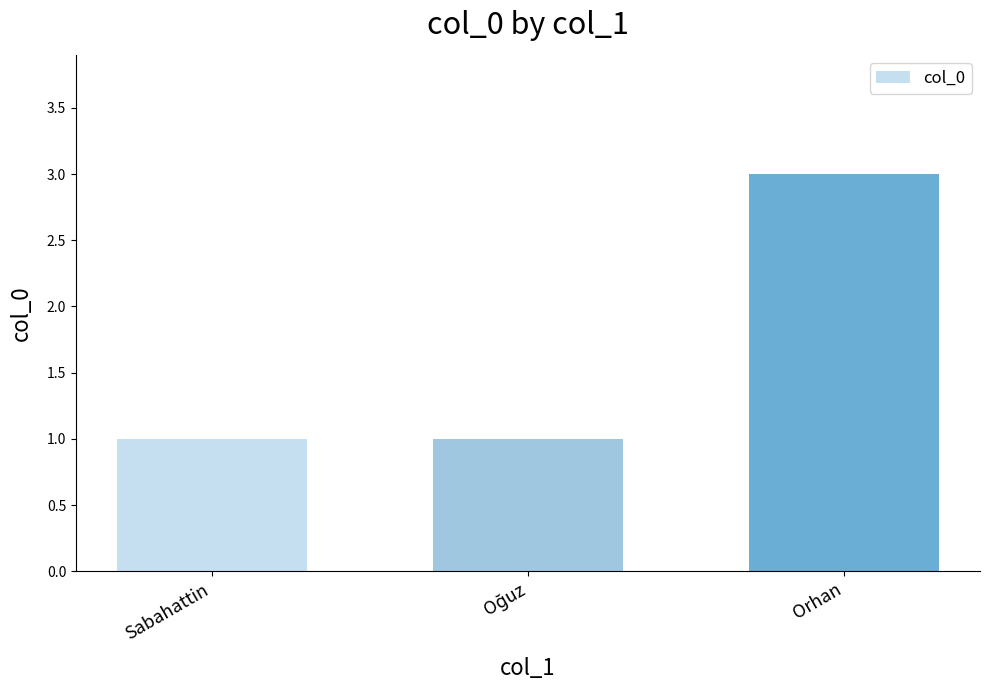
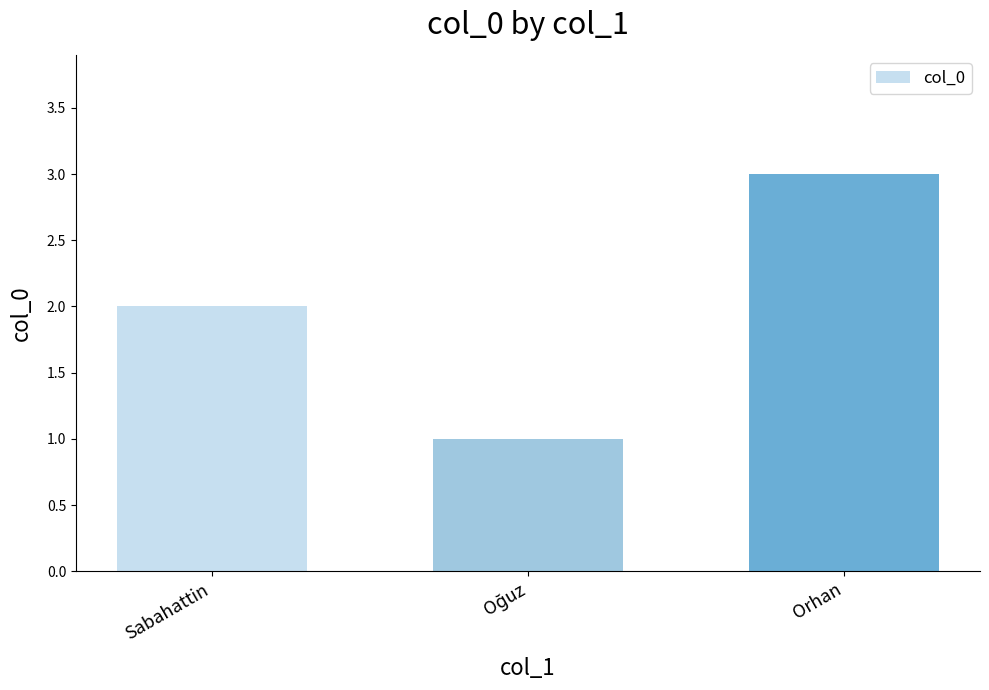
Sabahattin: 1 -> 2
